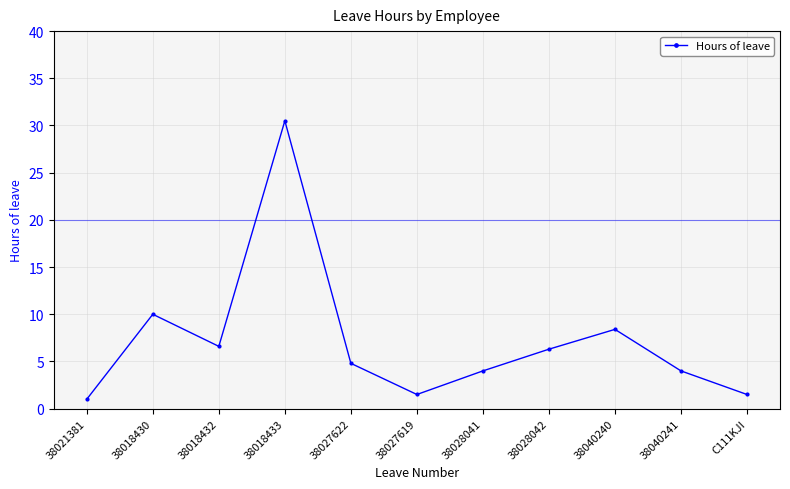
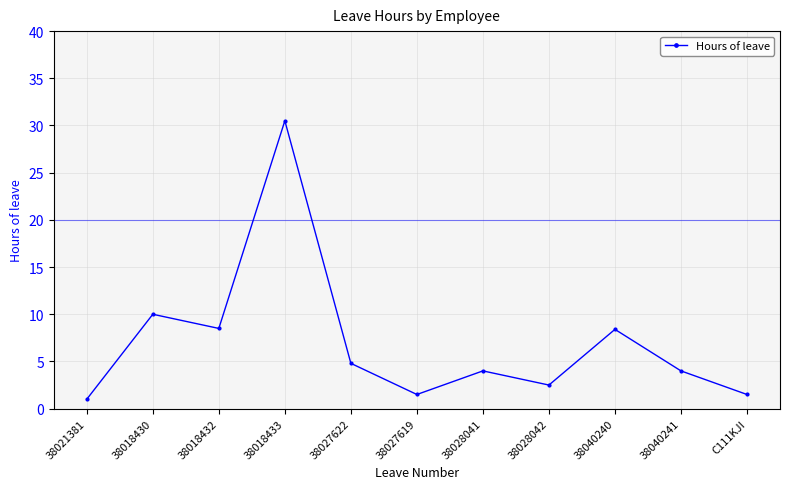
38018432: 7 -> 9
38028042: 6 -> 3
